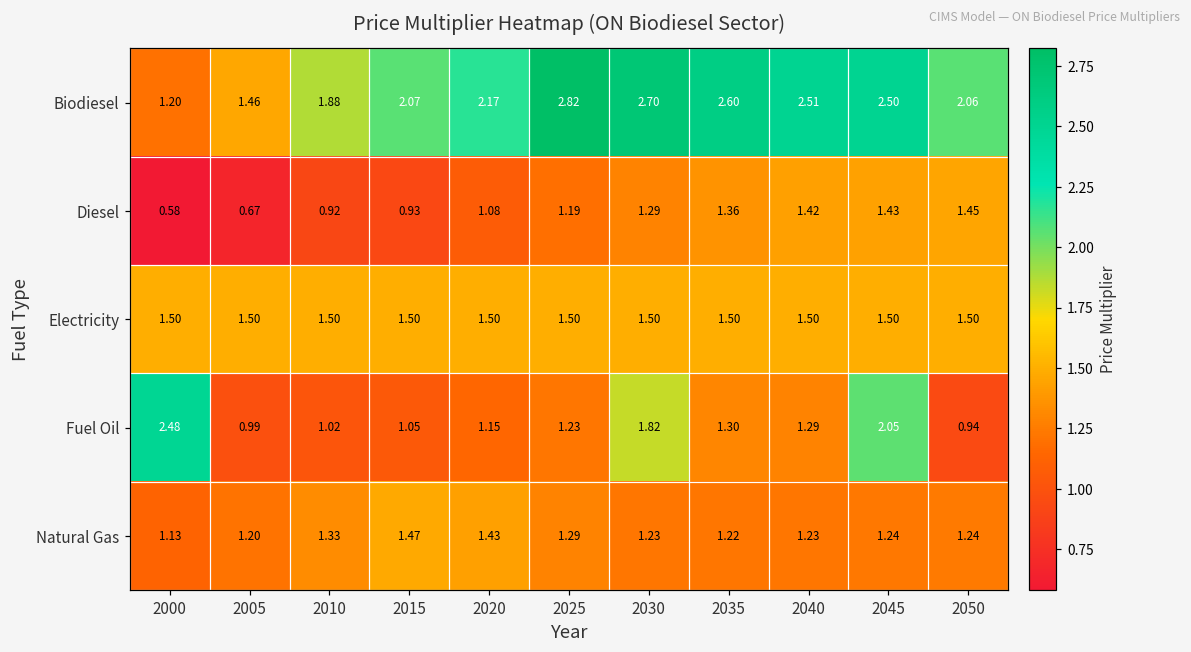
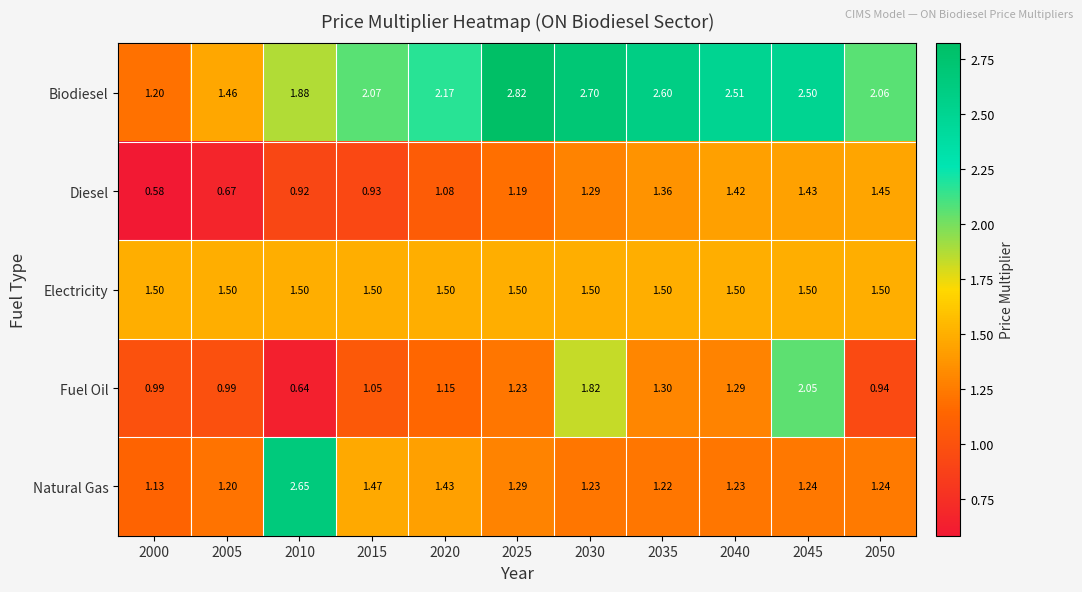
Fuel Oil, 2000: 2.48 -> 0.99
Fuel Oil, 2010: 1.02 -> 0.64
Natural Gas, 2010: 1.33 -> 2.65
